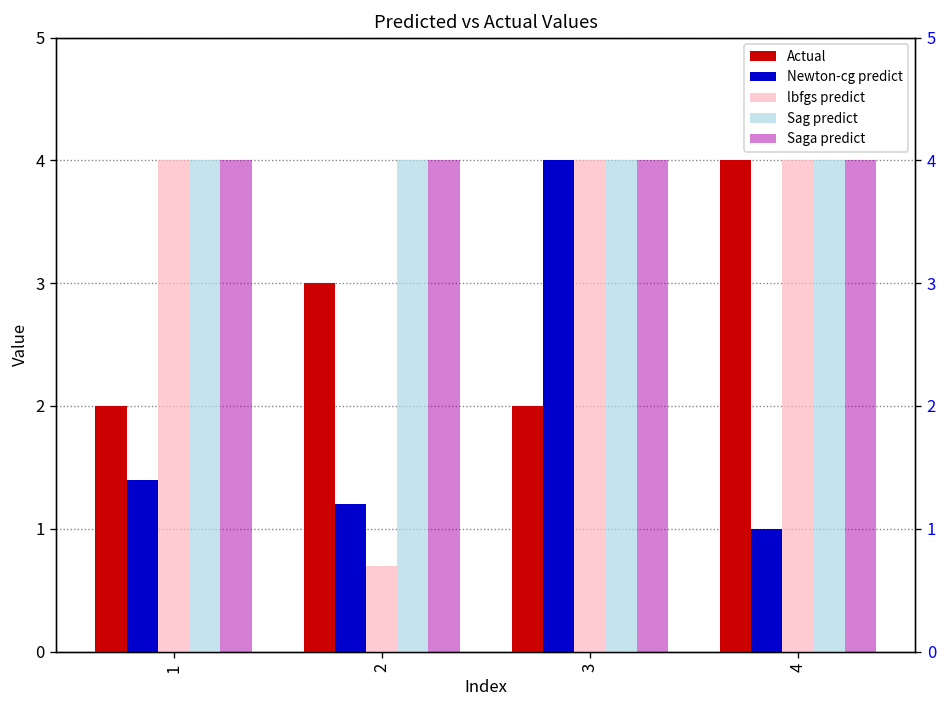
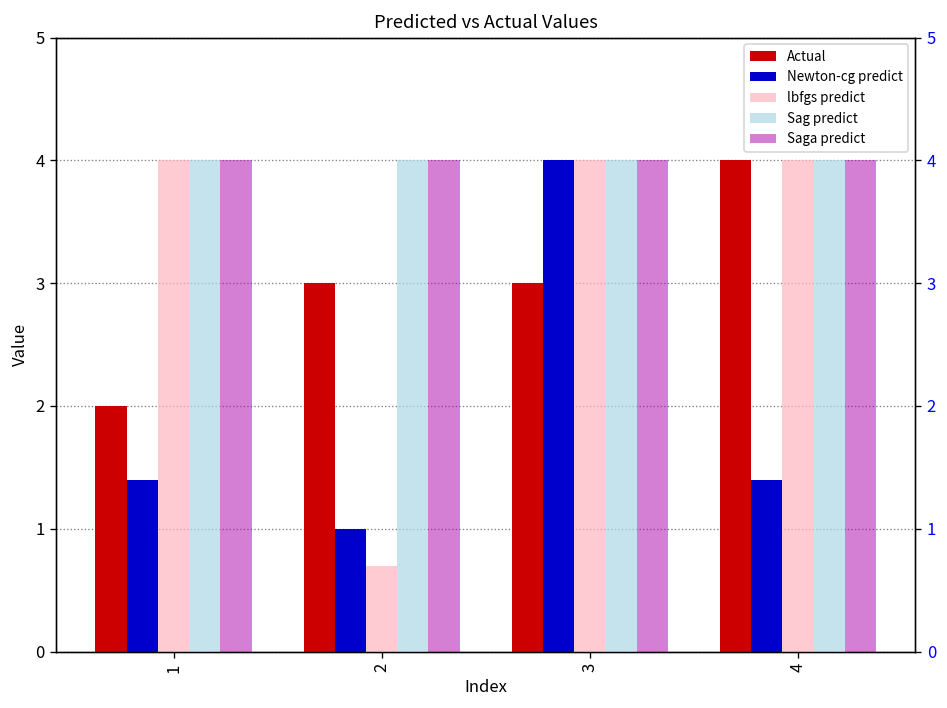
Newton-cg predict, 2: 1.2 -> 1.0
Actual, 3: 2 -> 3
Newton-cg predict, 4: 1.0 -> 1.4
